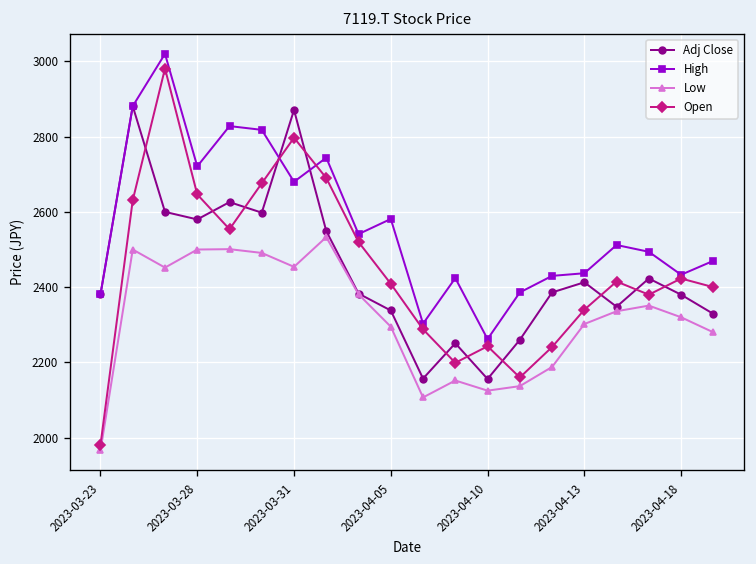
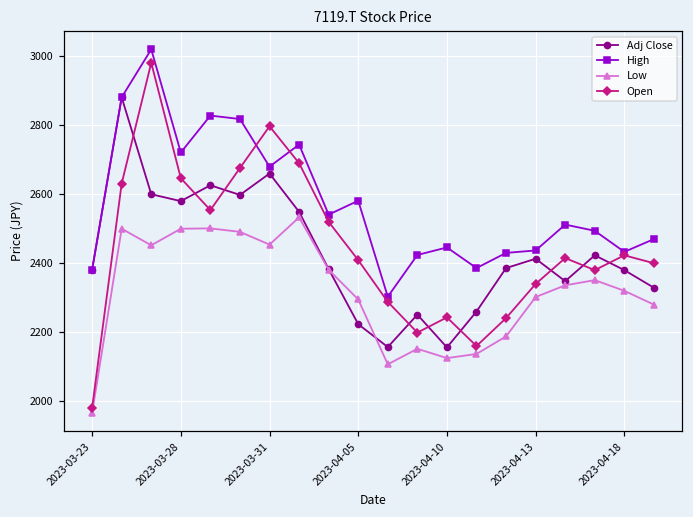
Adj Close, 2023-03-31: 2870 -> 2660
Adj Close, 2023-04-05: 2340 -> 2220
High, 2023-04-10: 2260 -> 2450
